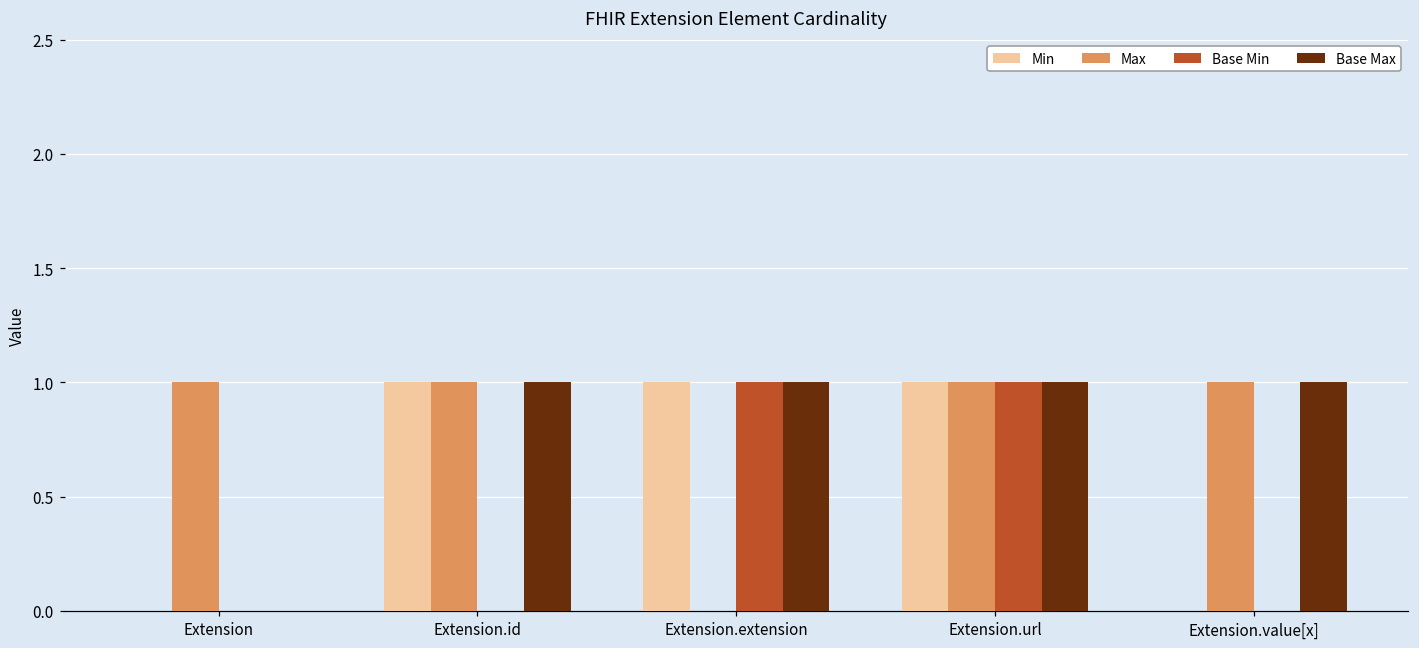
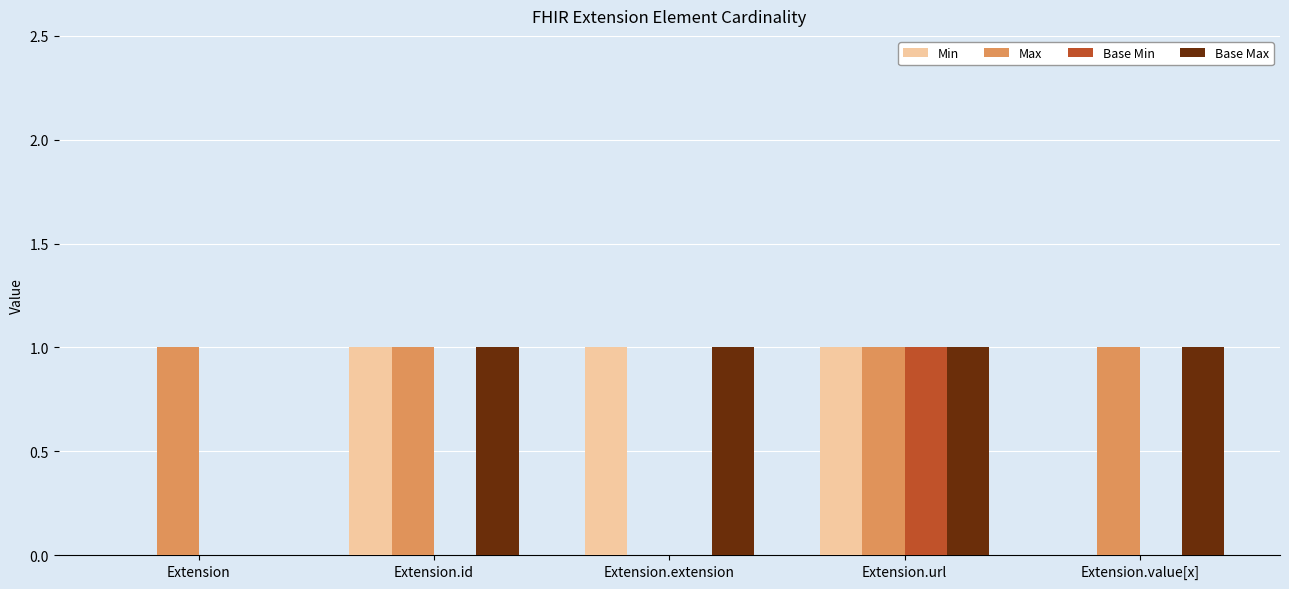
Base Min, Extension.extension: 1 -> 0
